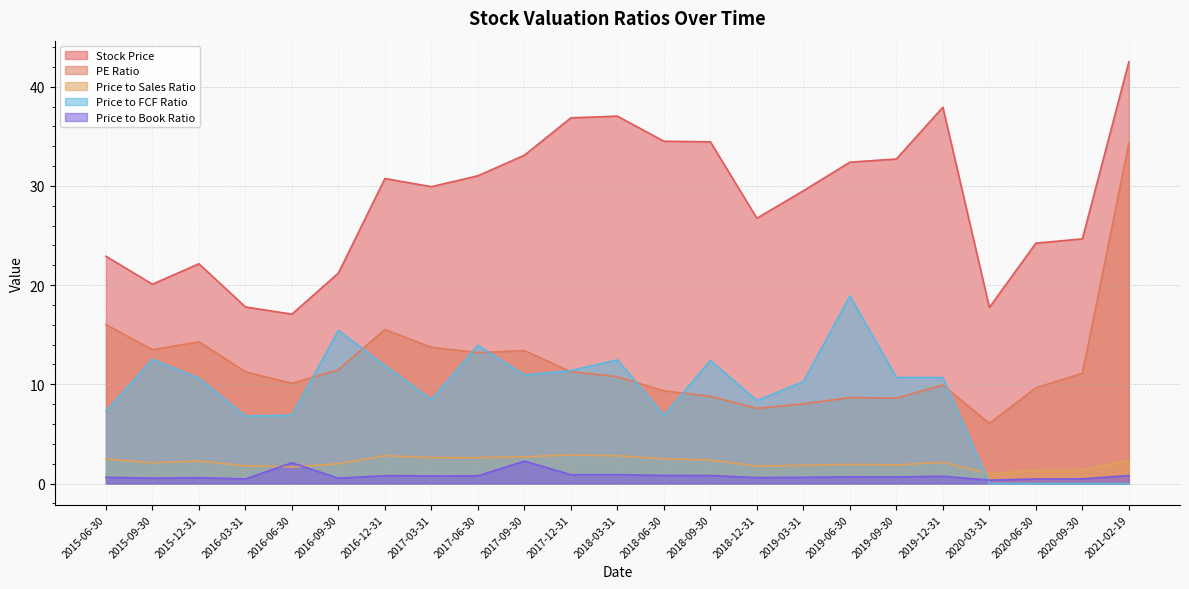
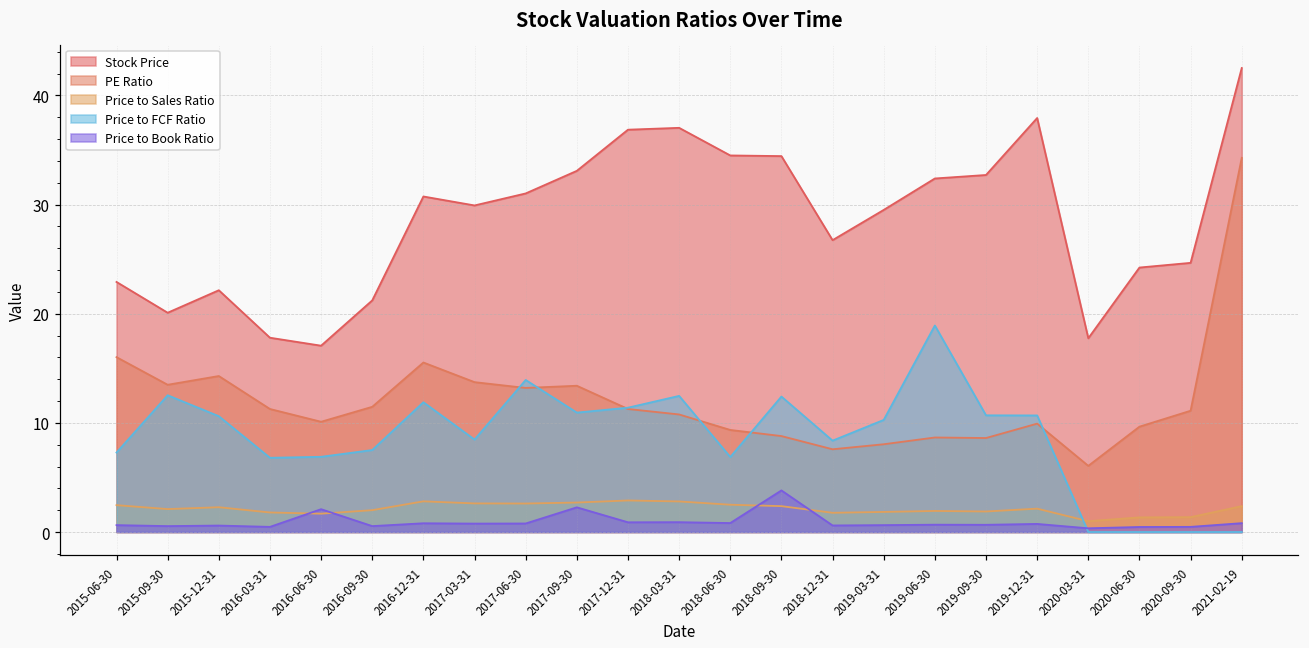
Price to FCF Ratio, 2016-09-30: 15 -> 8
Price to Book Ratio, 2018-09-30: 1 -> 4
